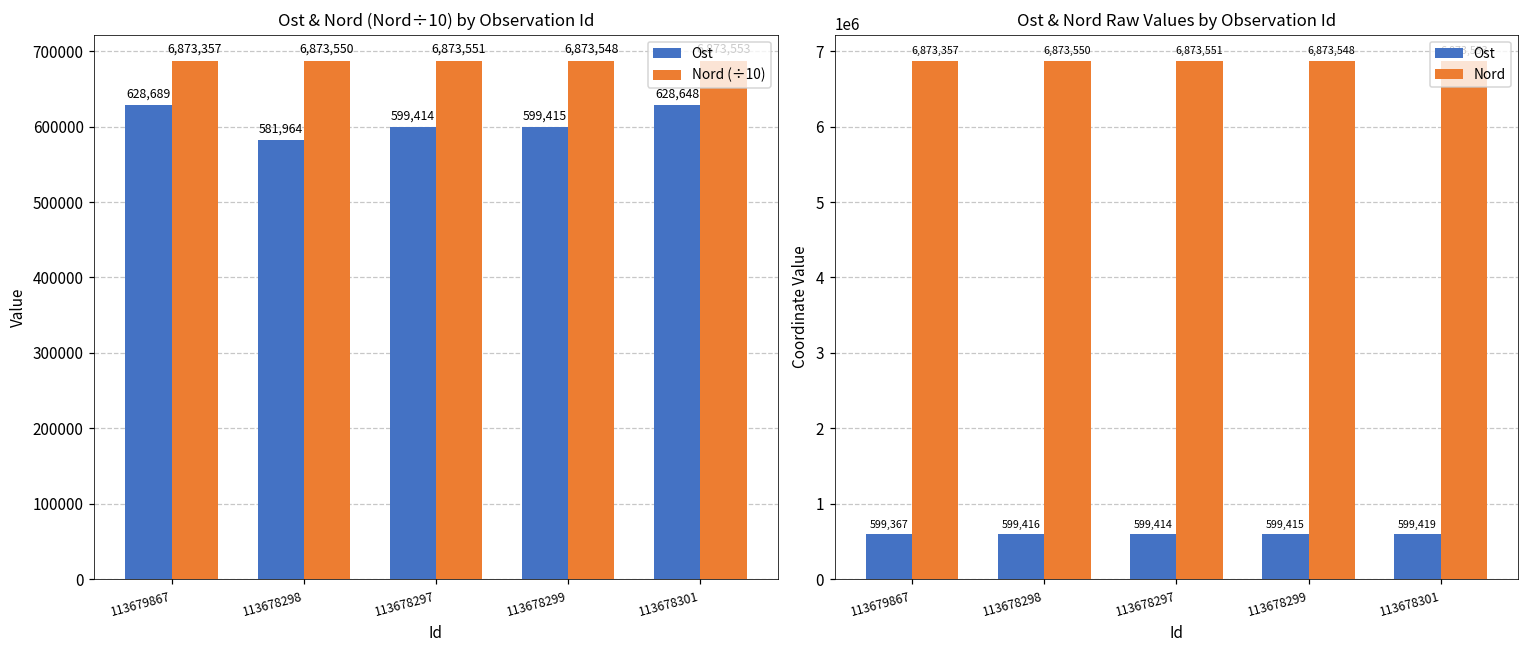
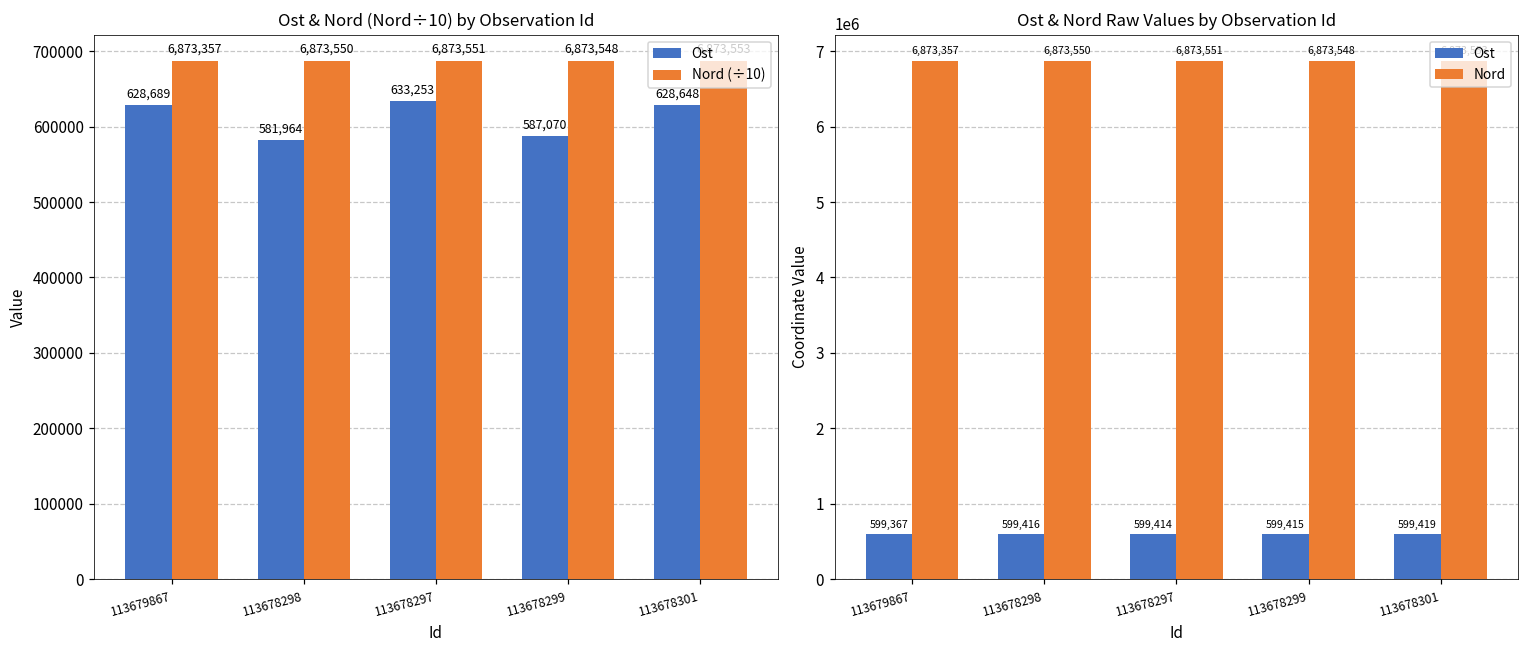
Ost & Nord (Nord÷10) by Observation Id, Ost, 113678297: 599,414 -> 633,253
Ost & Nord (Nord÷10) by Observation Id, Ost, 113678299: 599,415 -> 587,070
